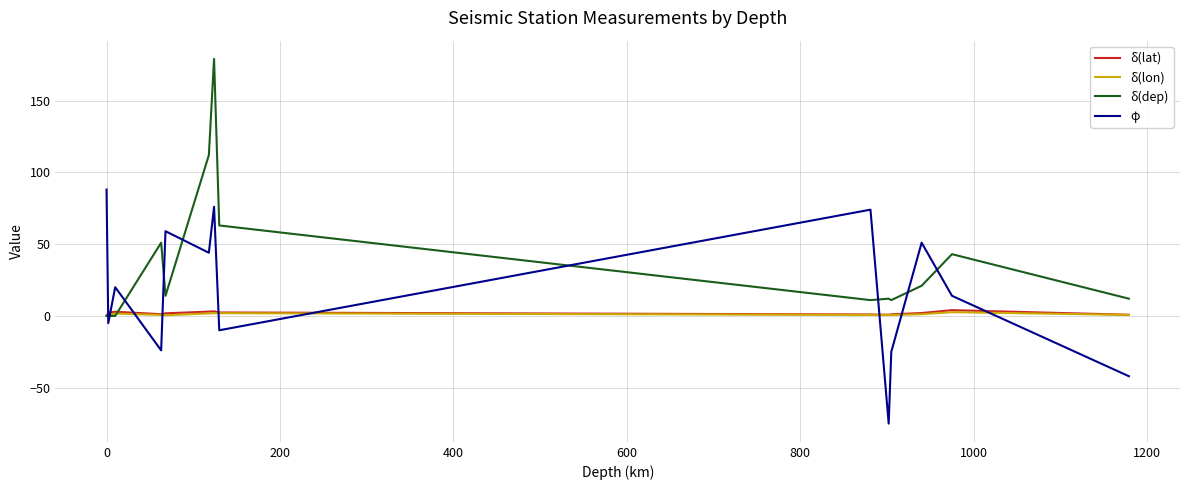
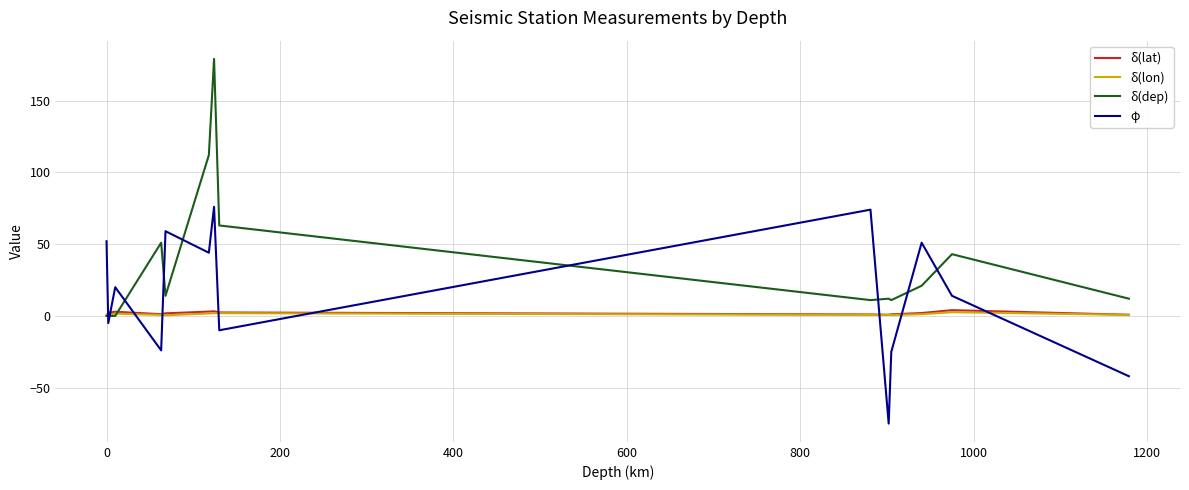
φ, 0: 88 -> 52
